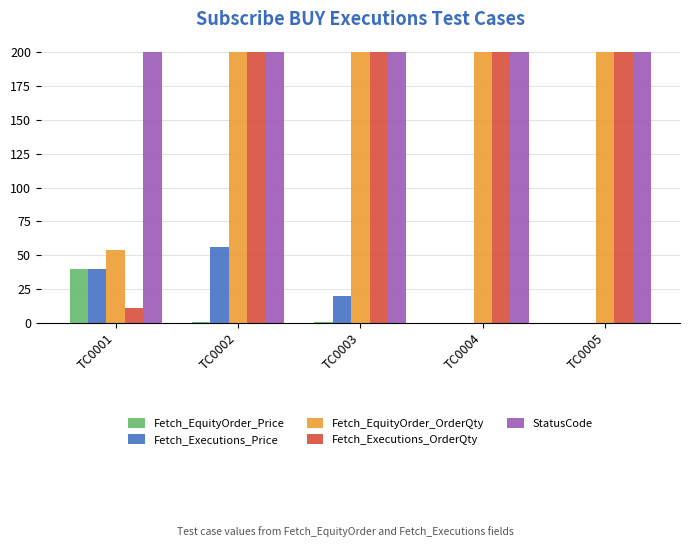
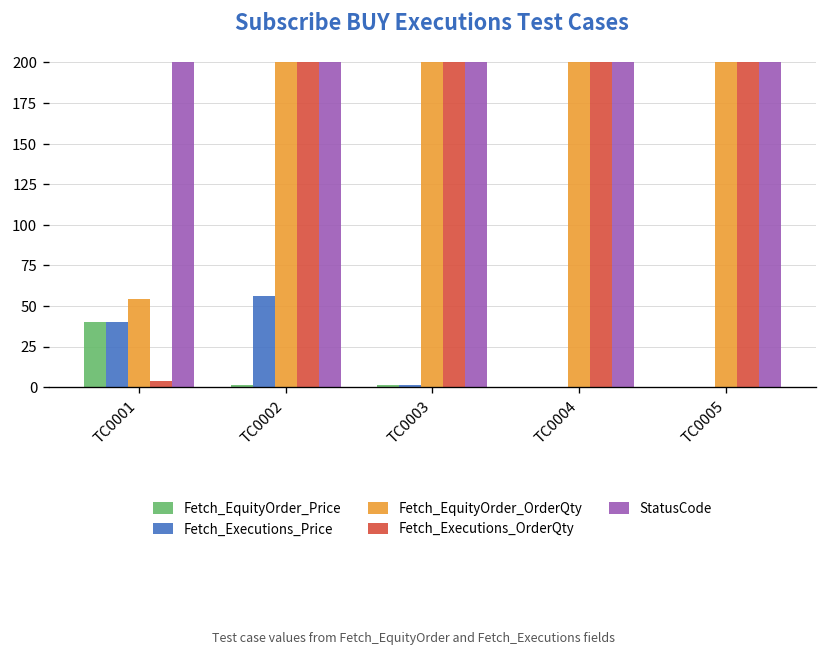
Fetch_Executions_OrderQty, TC0001: 11 -> 4
Fetch_Executions_Price, TC0003: 20 -> 1
